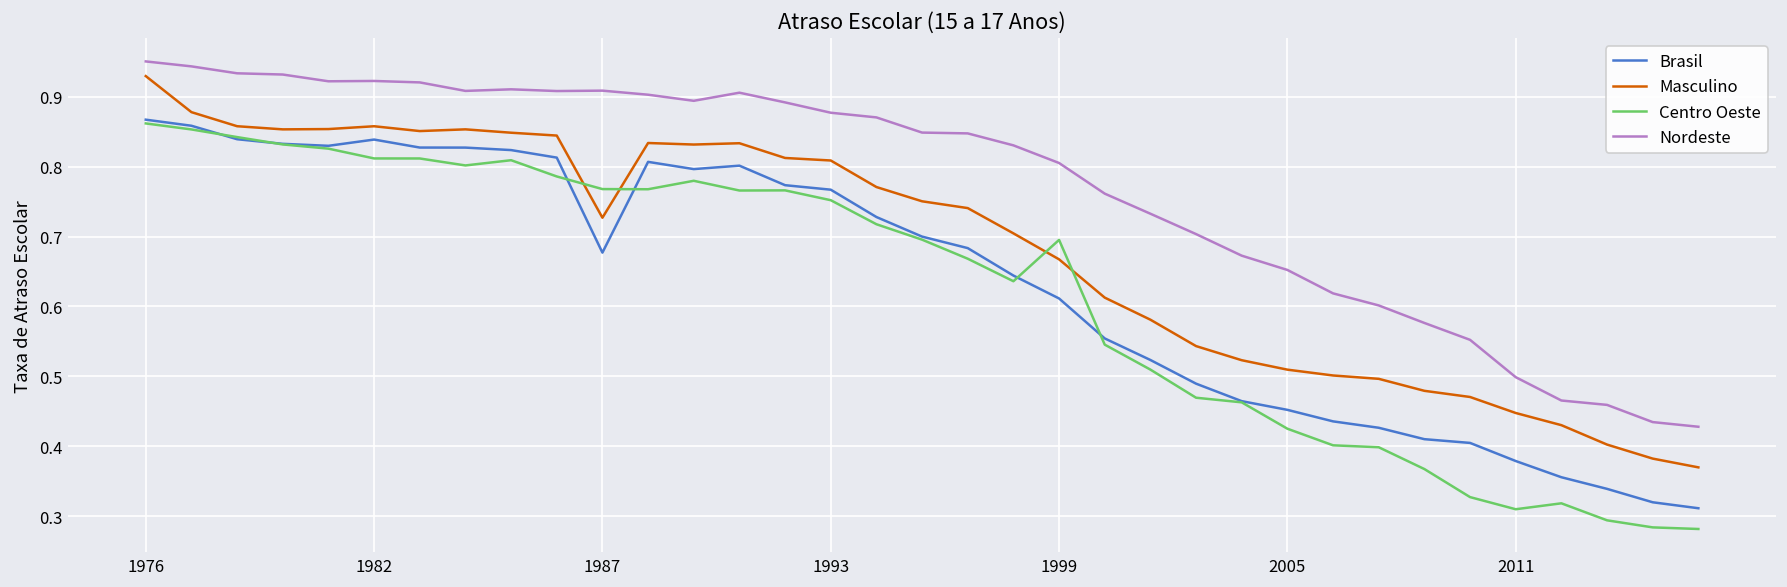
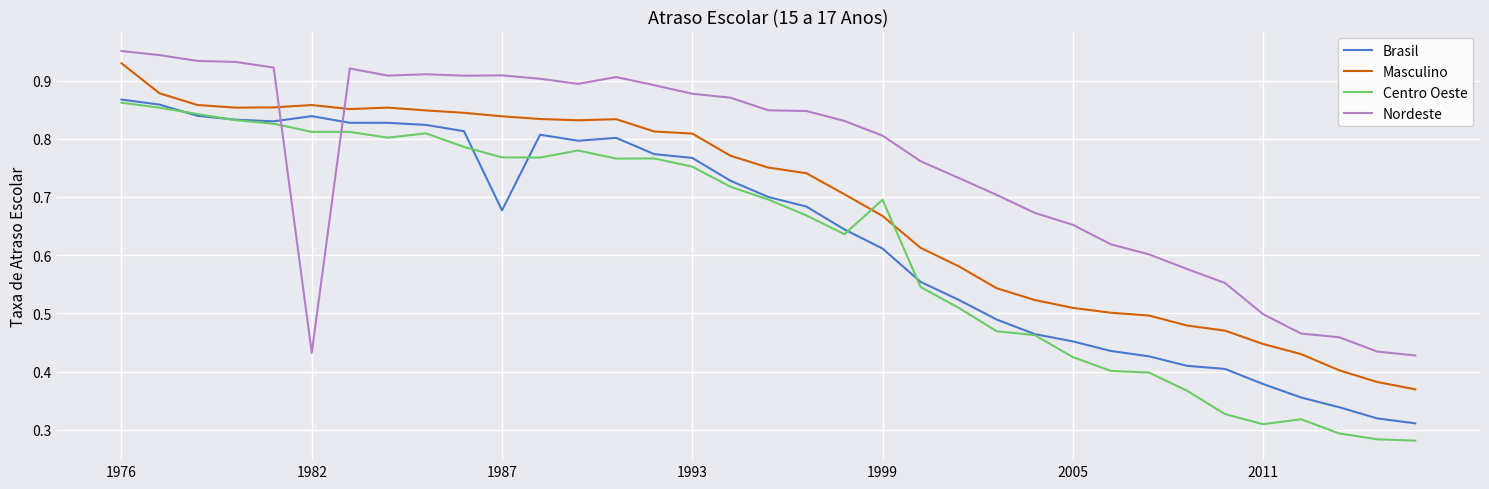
Nordeste, 1982: 0.92 -> 0.43
Masculino, 1987: 0.73 -> 0.84
